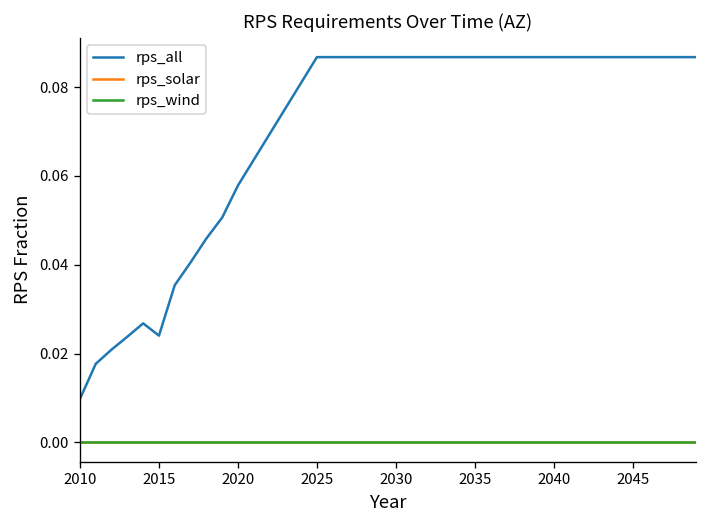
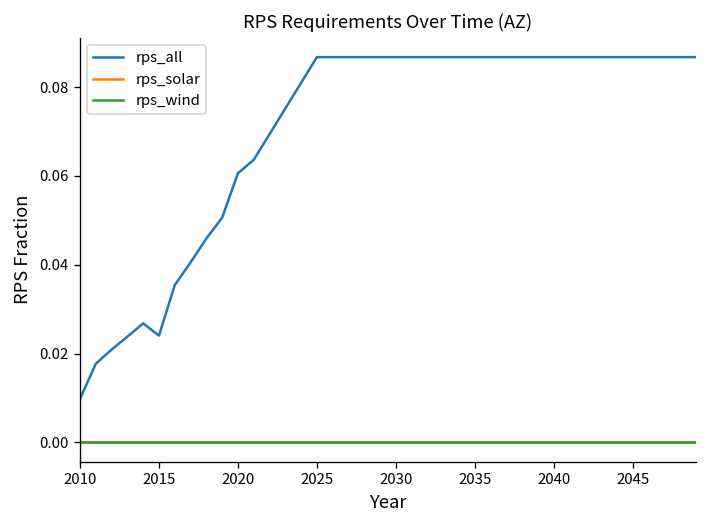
rps_all, 2020: 0.058 -> 0.061
